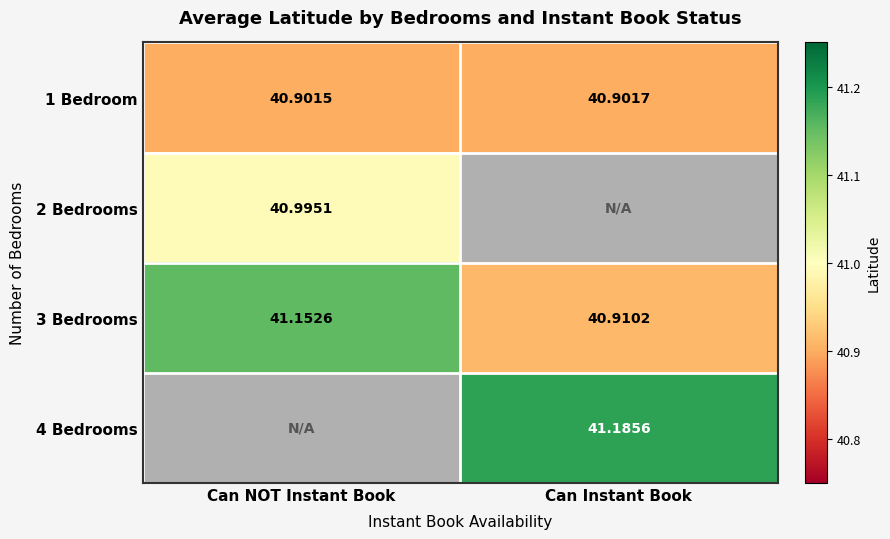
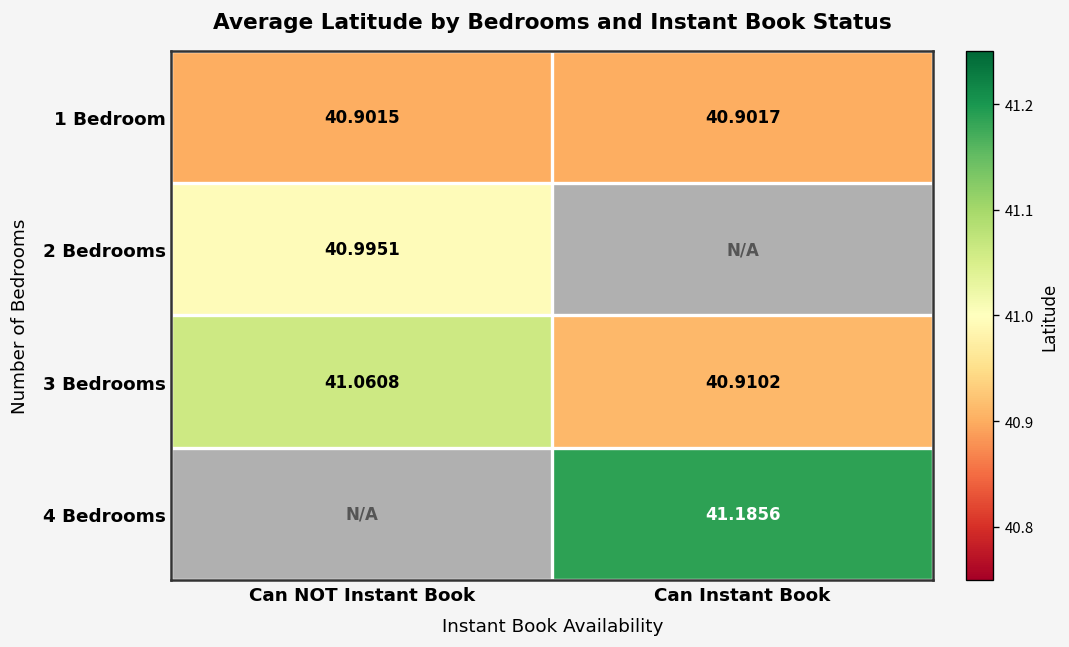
3 Bedrooms, Can NOT Instant Book: 41.1526 -> 41.0608
